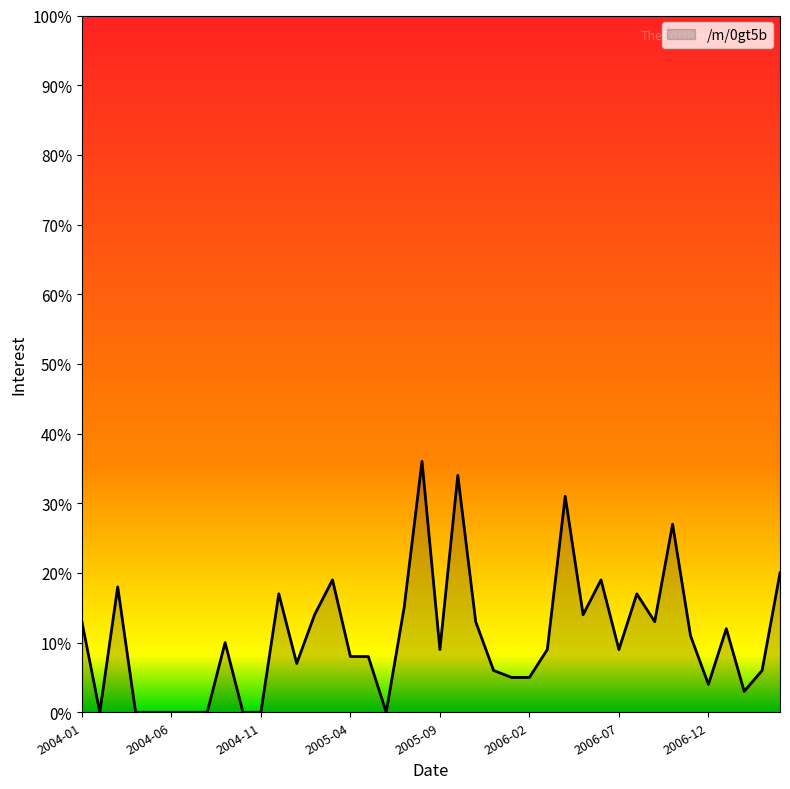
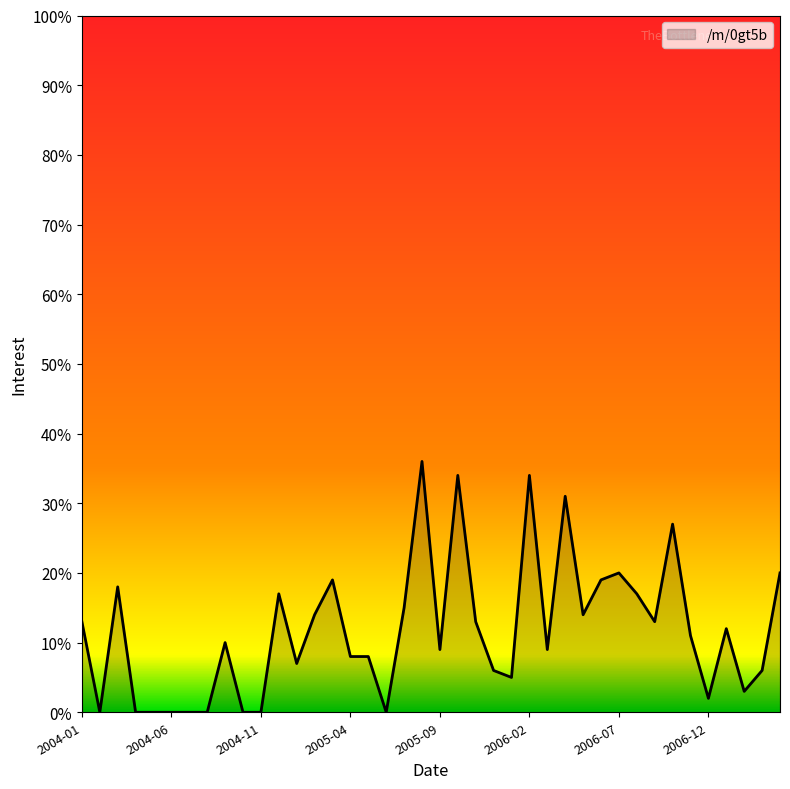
2006-02: 5% -> 34%
2006-07: 9% -> 20%
2006-12: 4% -> 2%
